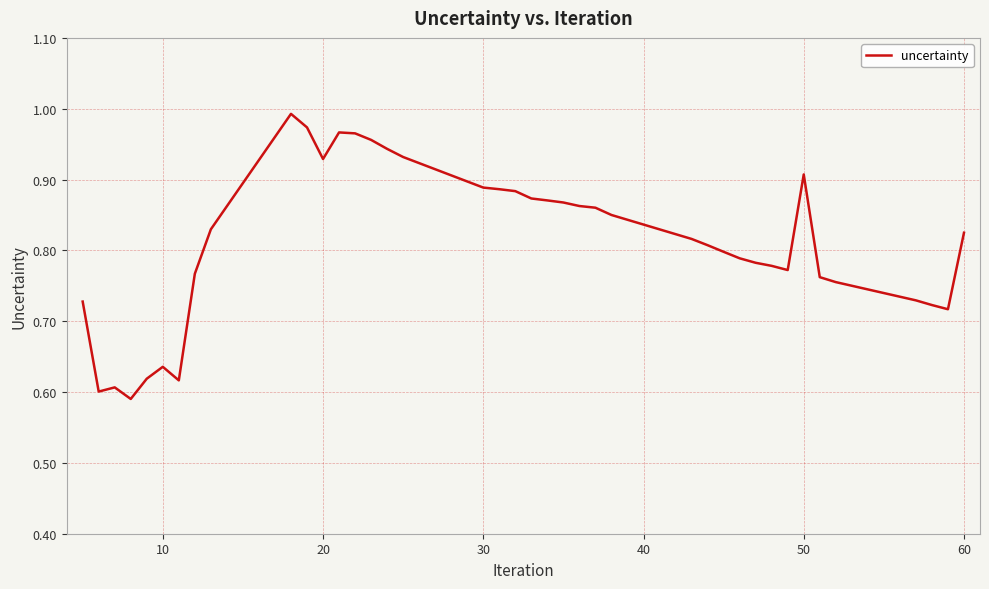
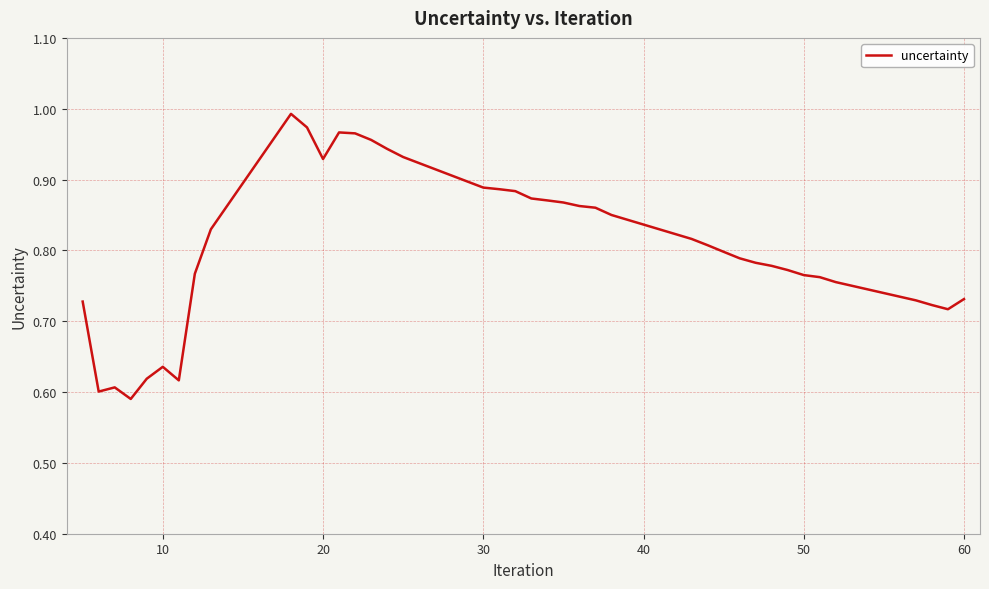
50: 0.91 -> 0.77
60: 0.82 -> 0.73
